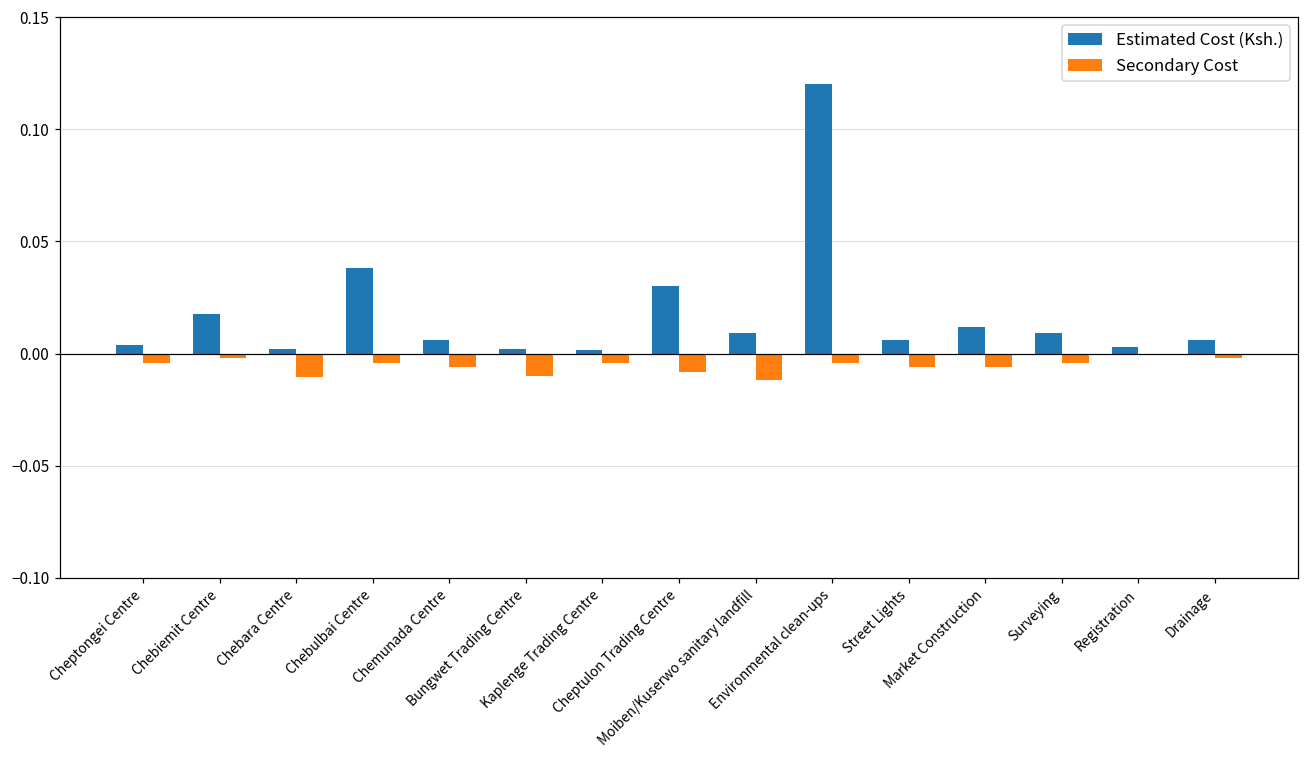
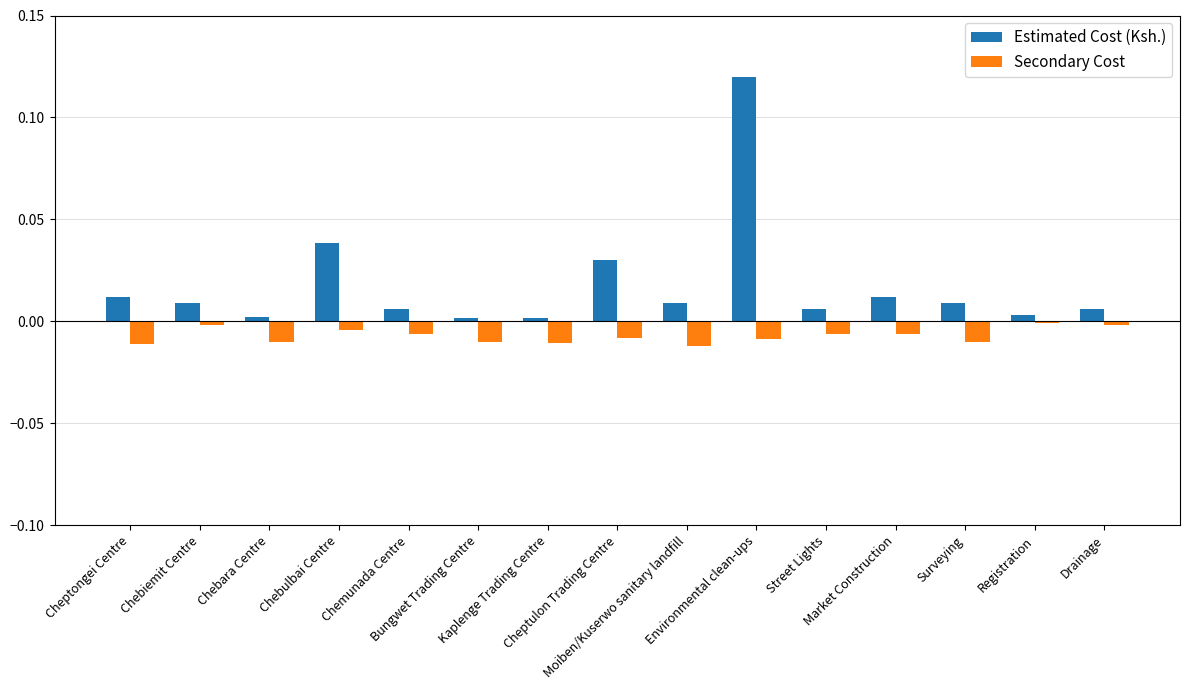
Estimated Cost (Ksh.), Cheptongei Centre: 0.004 -> 0.012
Secondary Cost, Cheptongei Centre: -0.004 -> -0.011
Estimated Cost (Ksh.), Chebiemit Centre: 0.018 -> 0.009
Secondary Cost, Kaplenge Trading Centre: -0.004 -> -0.011
Secondary Cost, Environmental clean-ups: -0.004 -> -0.009
Secondary Cost, Surveying: -0.004 -> -0.010
